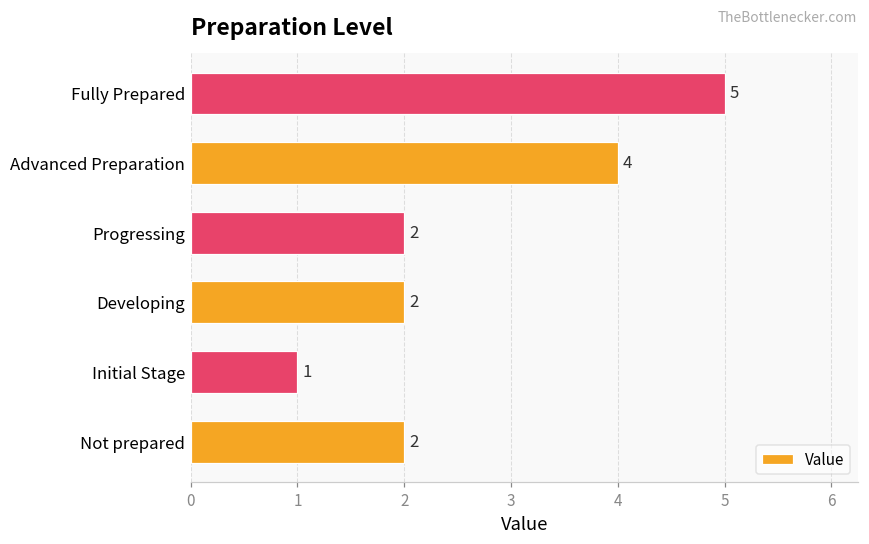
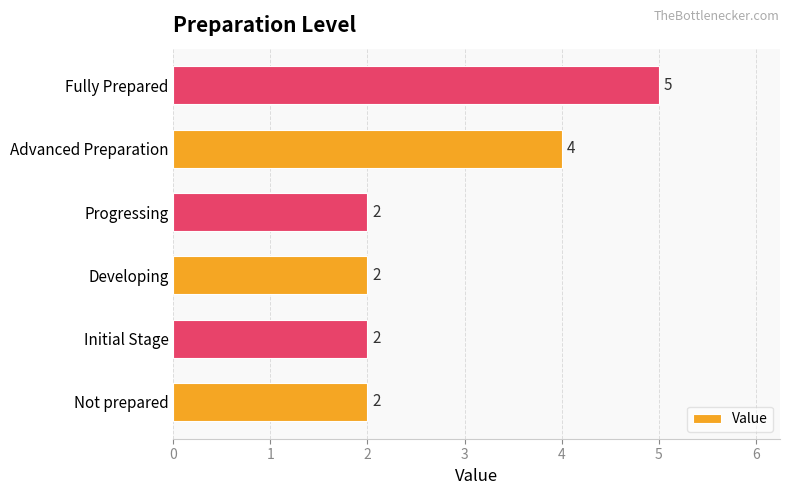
Initial Stage: 1 -> 2
